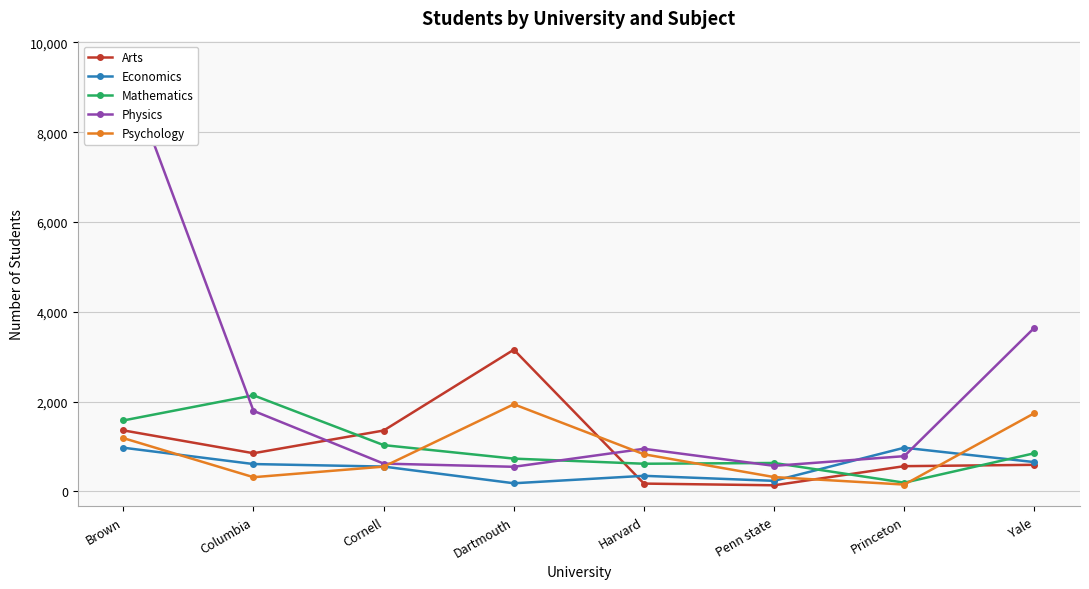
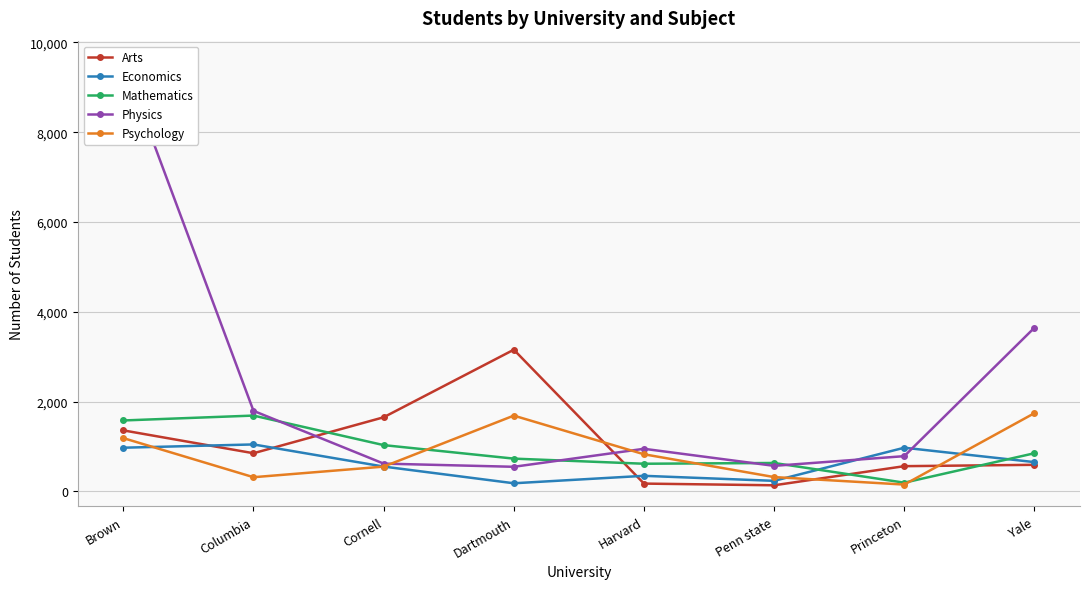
Economics, Columbia: 600 -> 1,000
Mathematics, Columbia: 2,100 -> 1,700
Arts, Cornell: 1,400 -> 1,700
Psychology, Dartmouth: 1,900 -> 1,700
